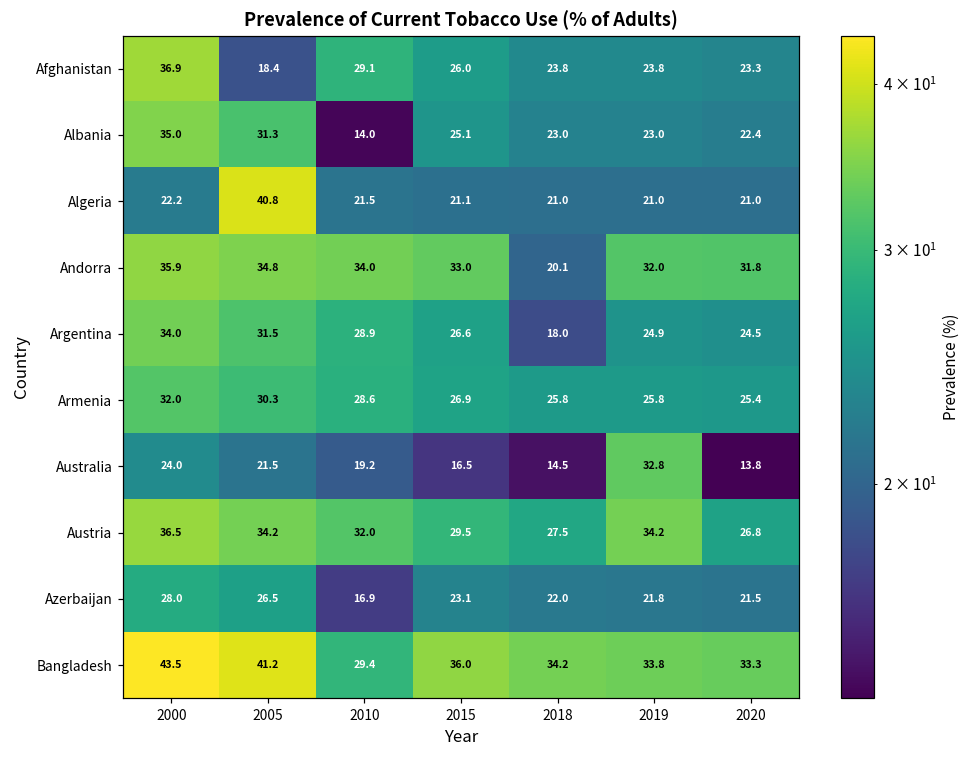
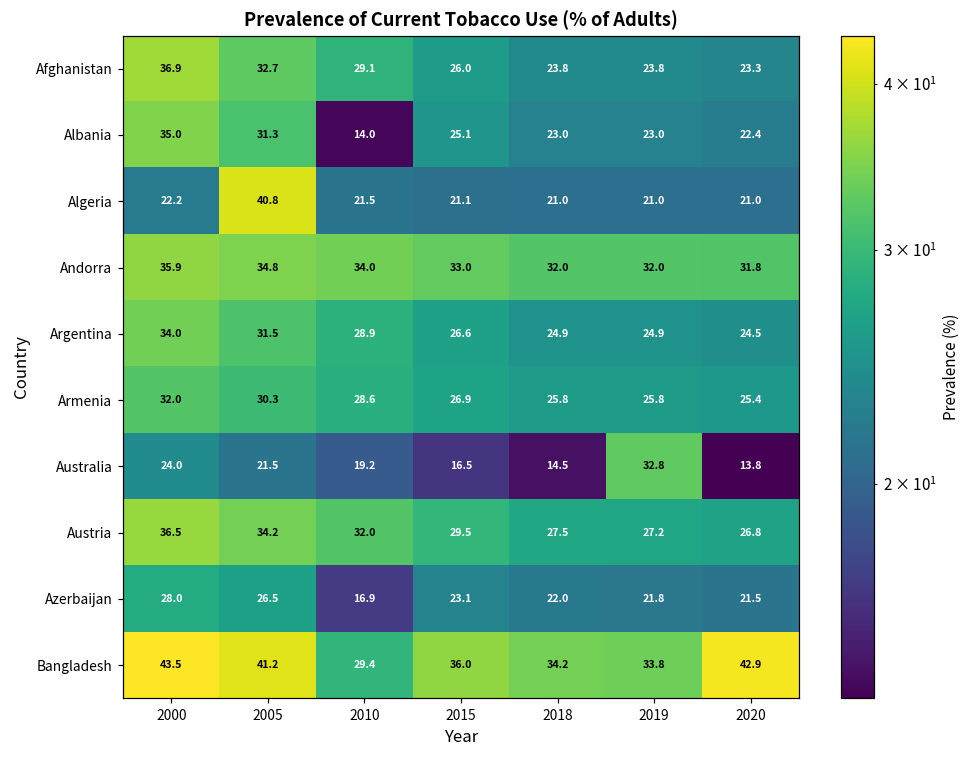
Afghanistan, 2005: 18.4 -> 32.7
Andorra, 2018: 20.1 -> 32.0
Argentina, 2018: 18.0 -> 24.9
Austria, 2019: 34.2 -> 27.2
Bangladesh, 2020: 33.3 -> 42.9
